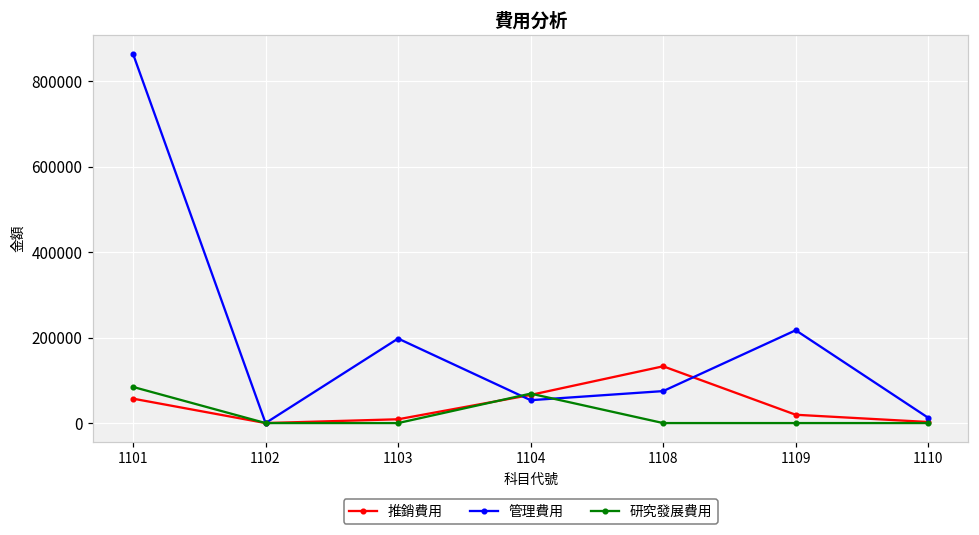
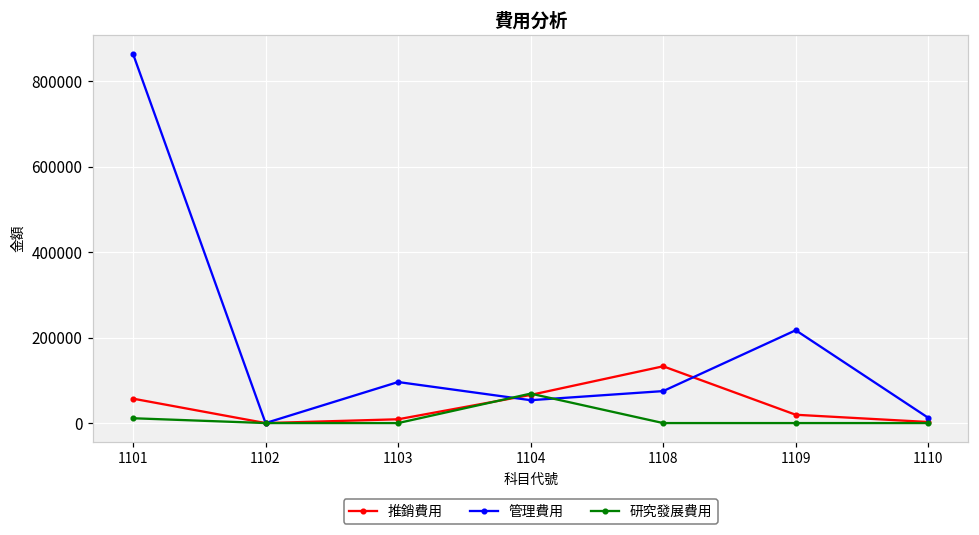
研究發展費用, 1101: 80000 -> 10000
管理費用, 1103: 200000 -> 100000
